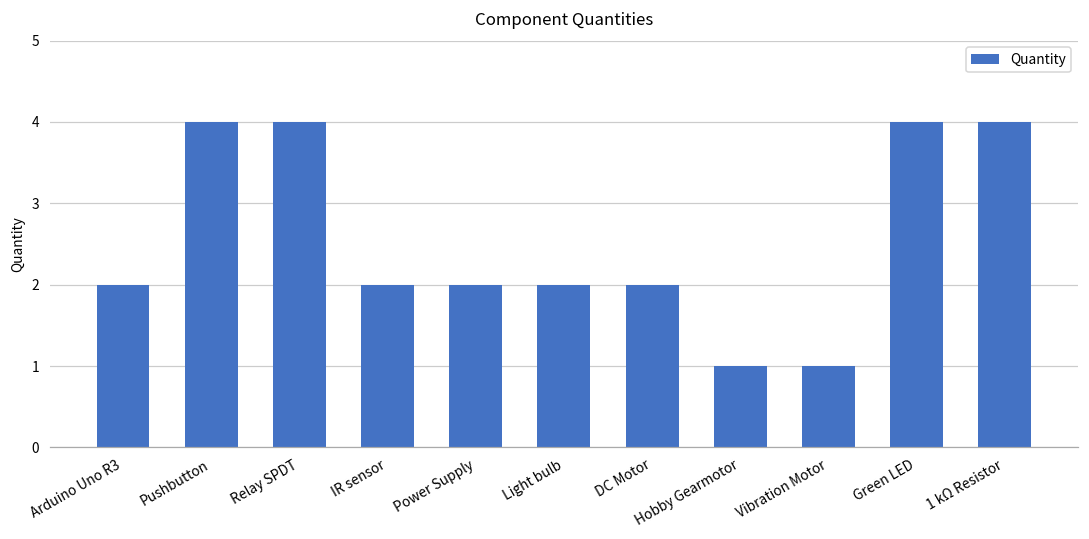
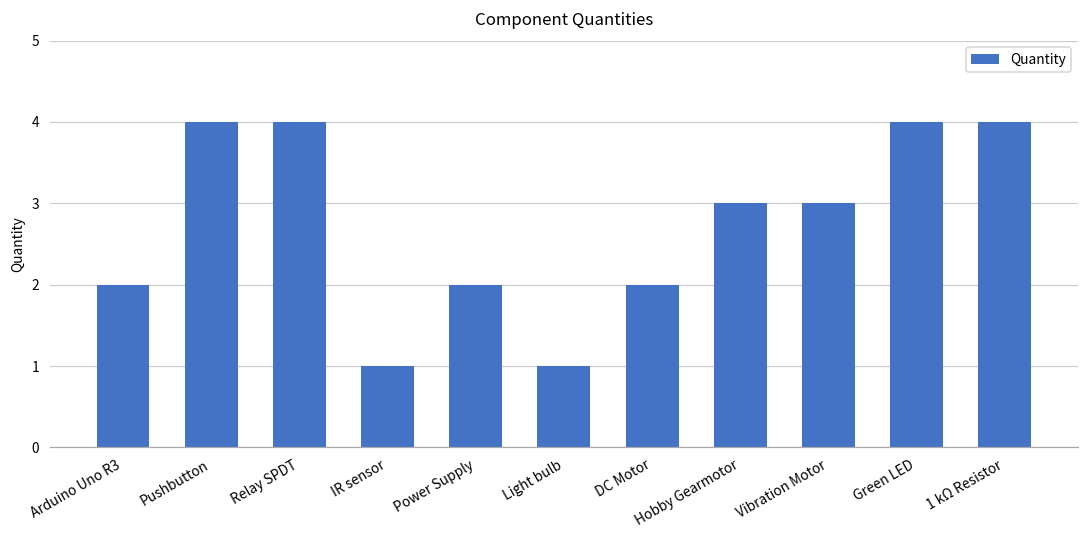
IR sensor: 2 -> 1
Light bulb: 2 -> 1
Hobby Gearmotor: 1 -> 3
Vibration Motor: 1 -> 3
